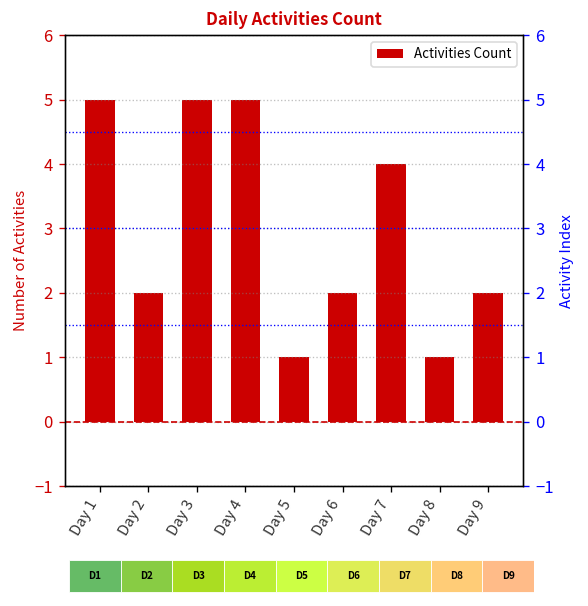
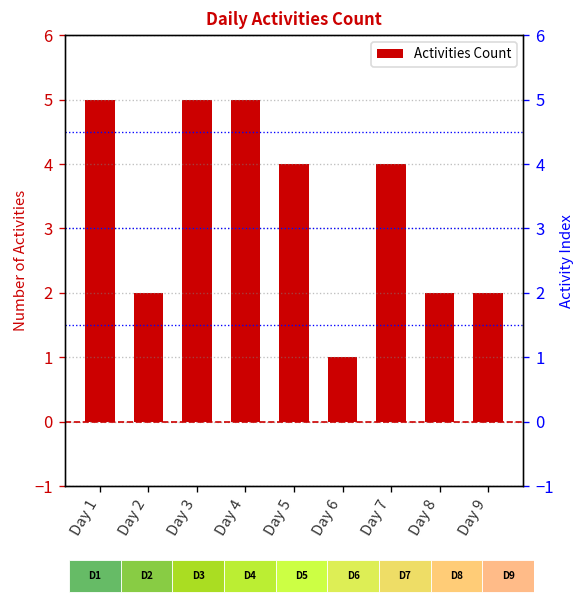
Daily Activities Count, Day 5: 1 -> 4
Daily Activities Count, Day 6: 2 -> 1
Daily Activities Count, Day 8: 1 -> 2
